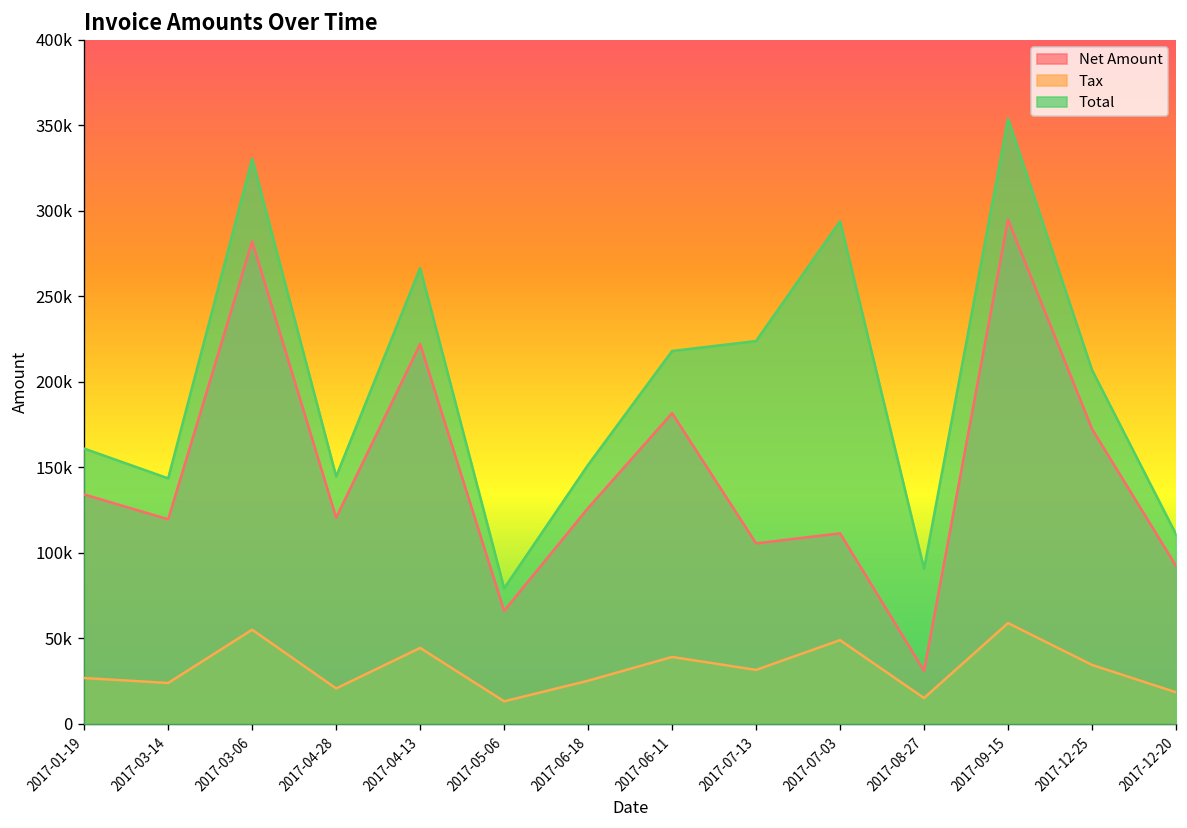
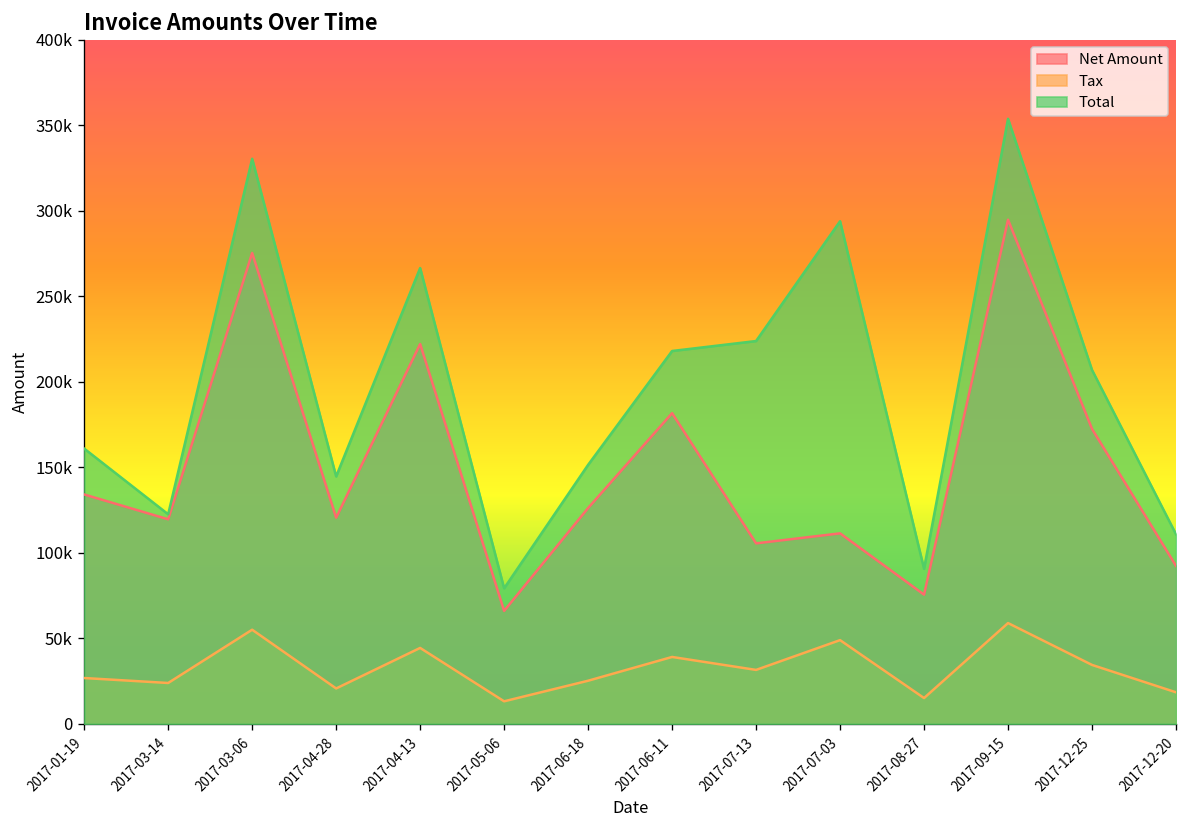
Total, 2017-03-14: 144000 -> 123000
Net Amount, 2017-03-06: 282000 -> 275000
Net Amount, 2017-08-27: 31000 -> 76000
